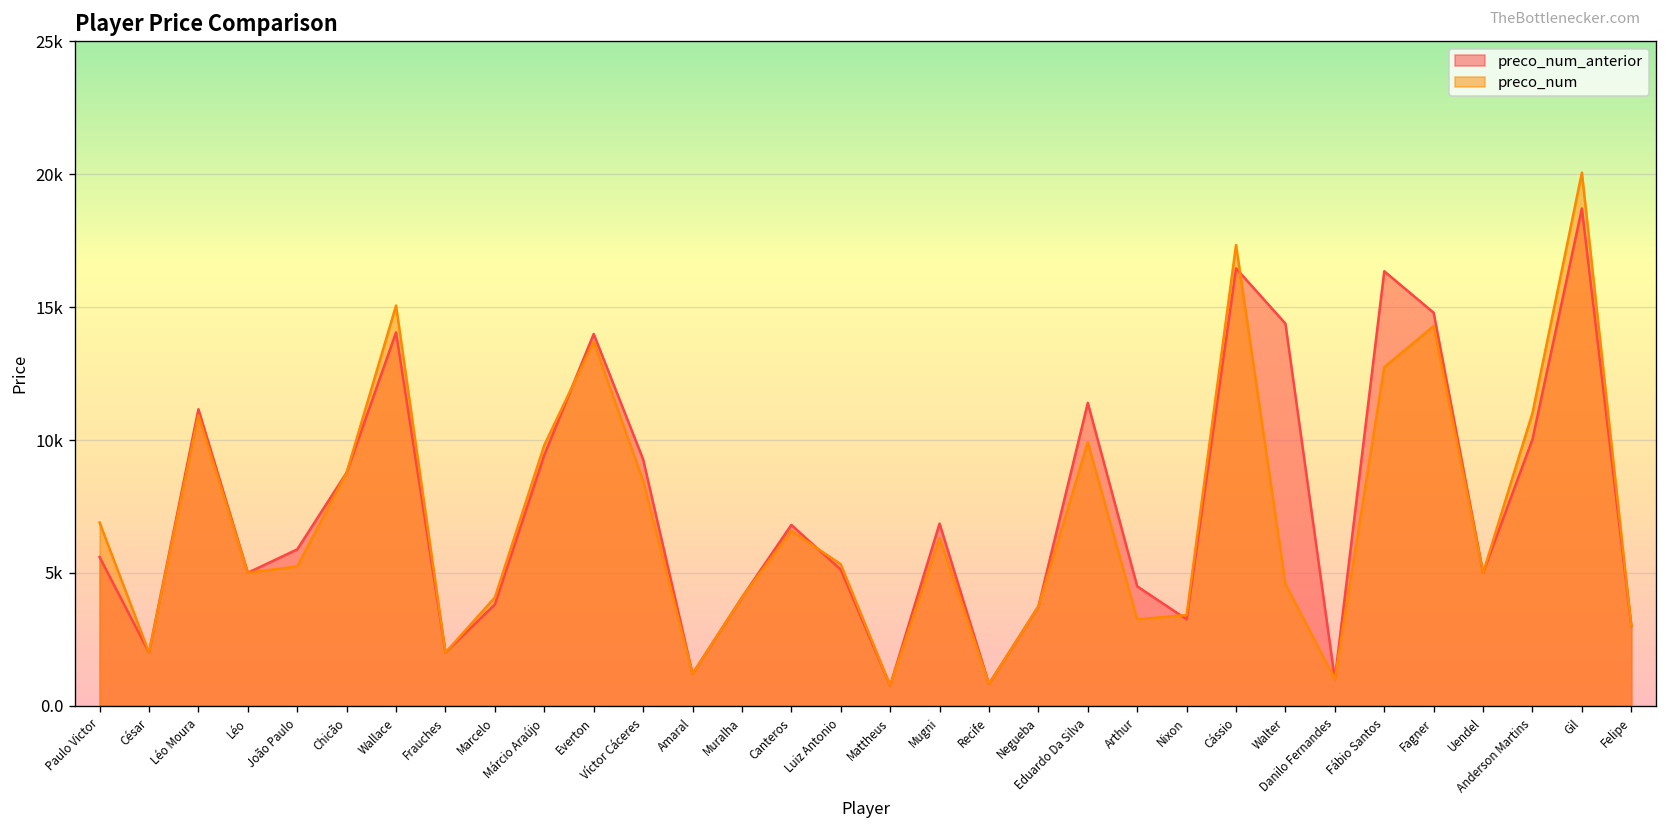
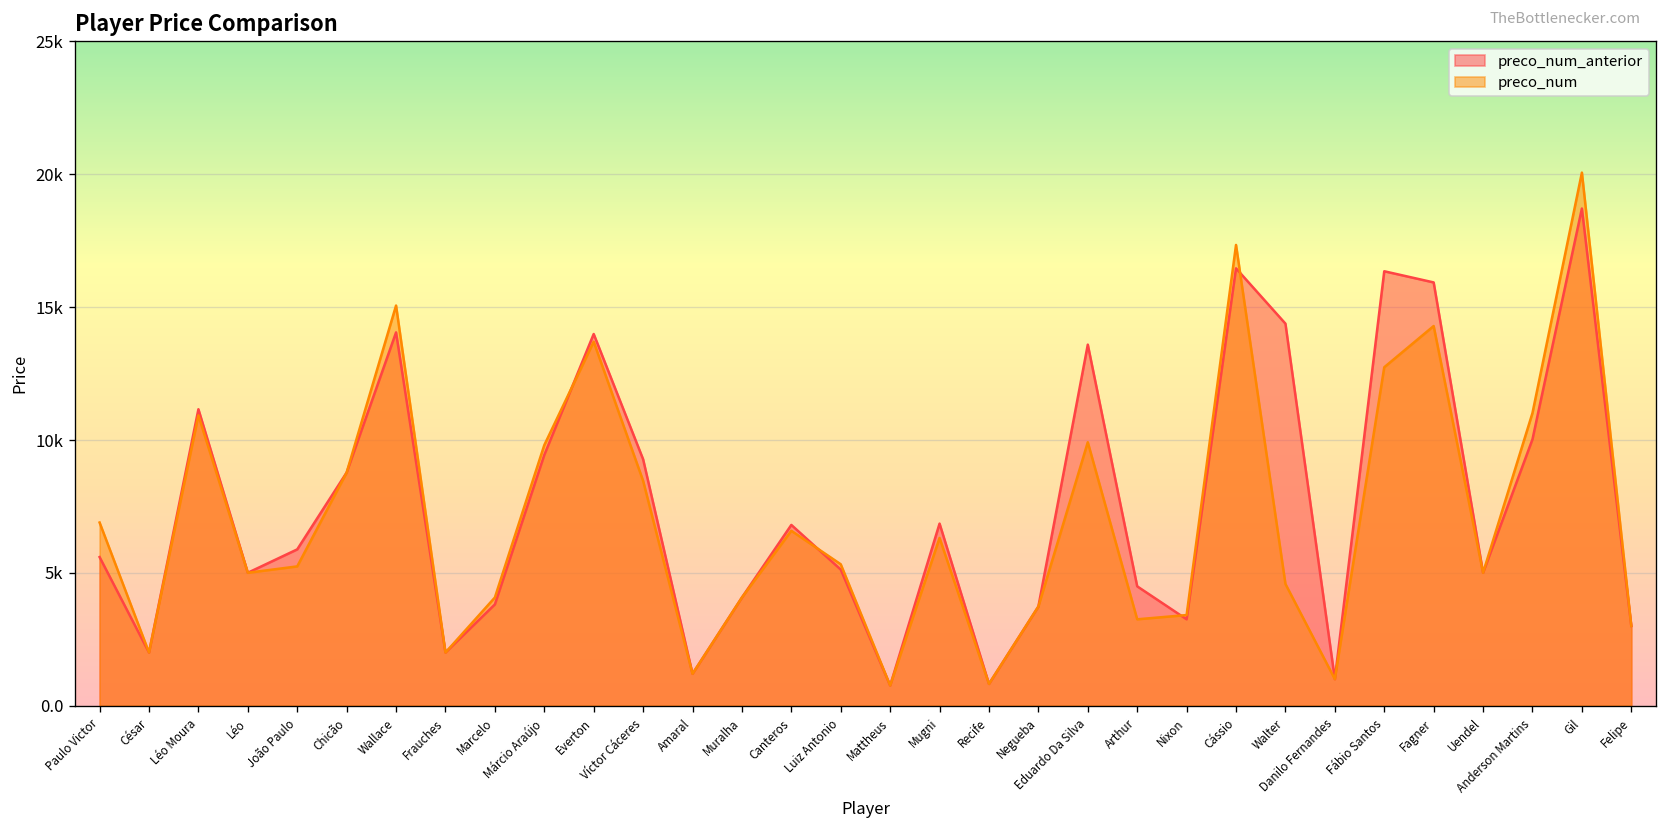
preco_num_anterior, Eduardo Da Silva: 11400 -> 13600
preco_num_anterior, Fagner: 14800 -> 15900
